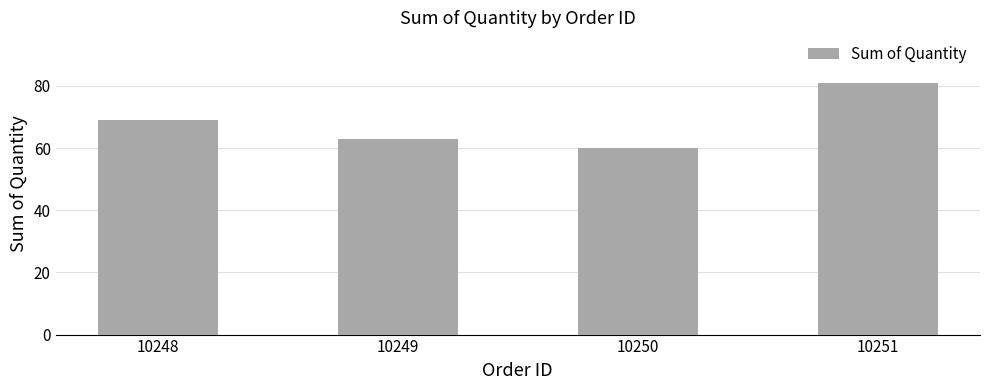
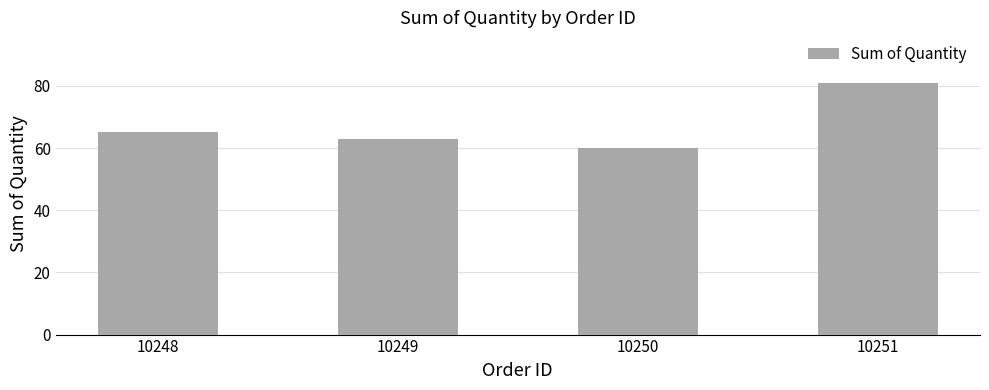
10248: 69 -> 65
